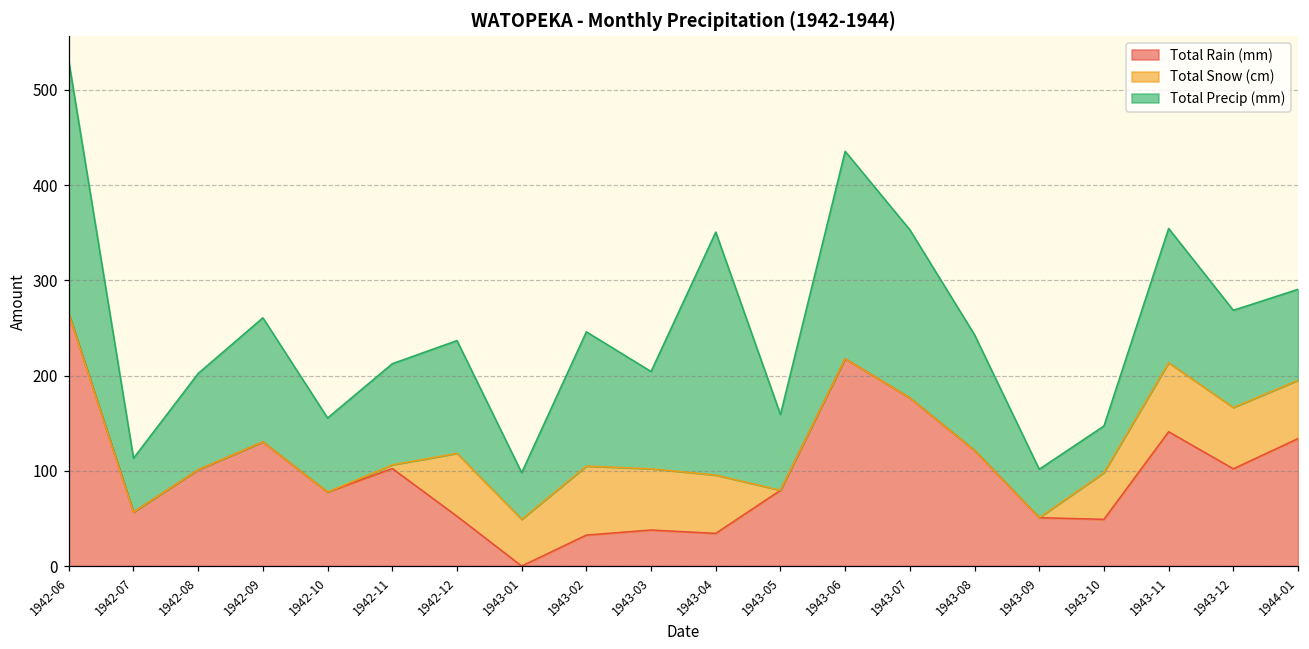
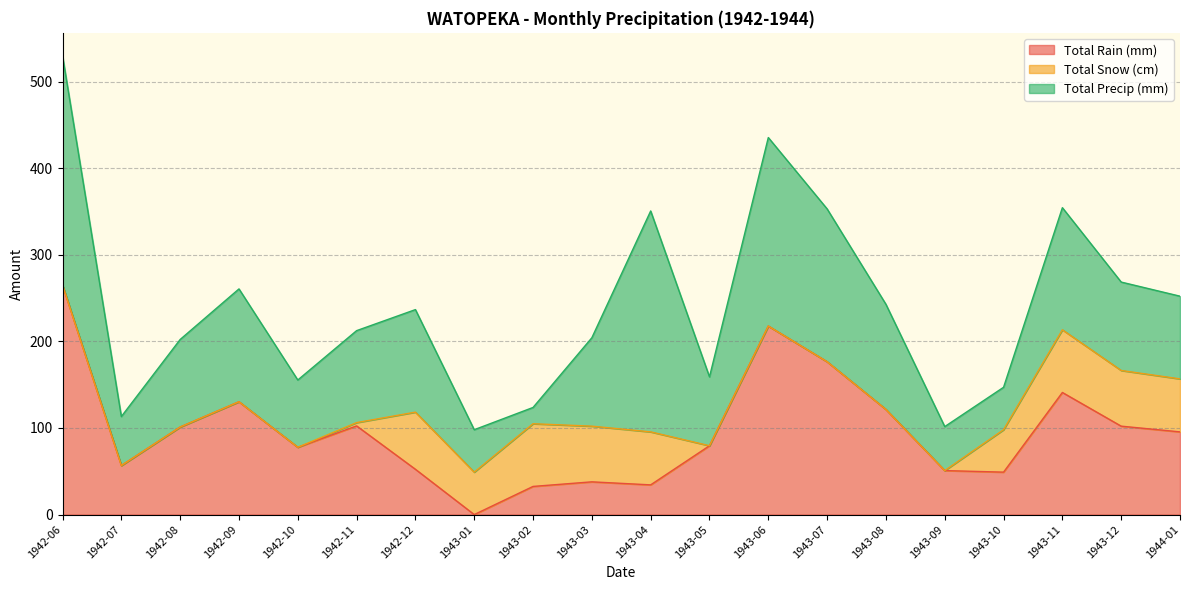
Total Precip (mm), 1943-02: 140 -> 20
Total Rain (mm), 1944-01: 130 -> 100
